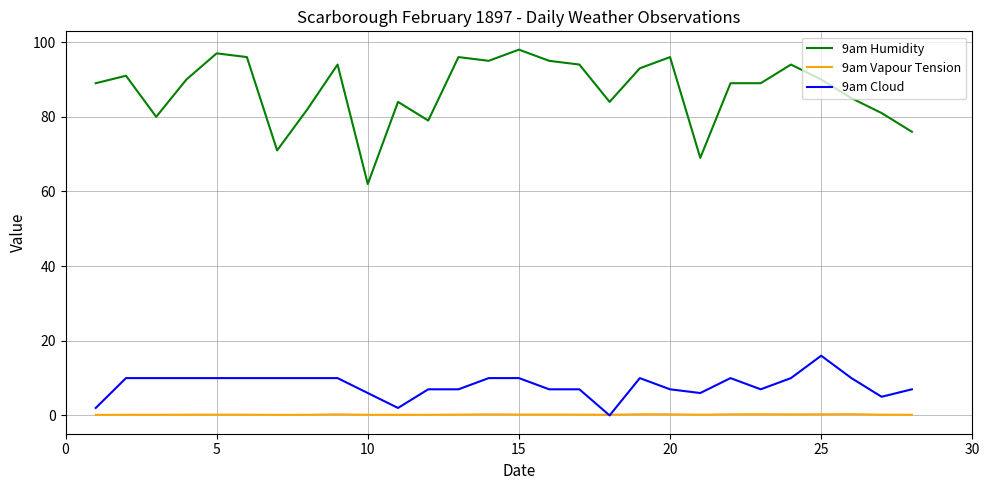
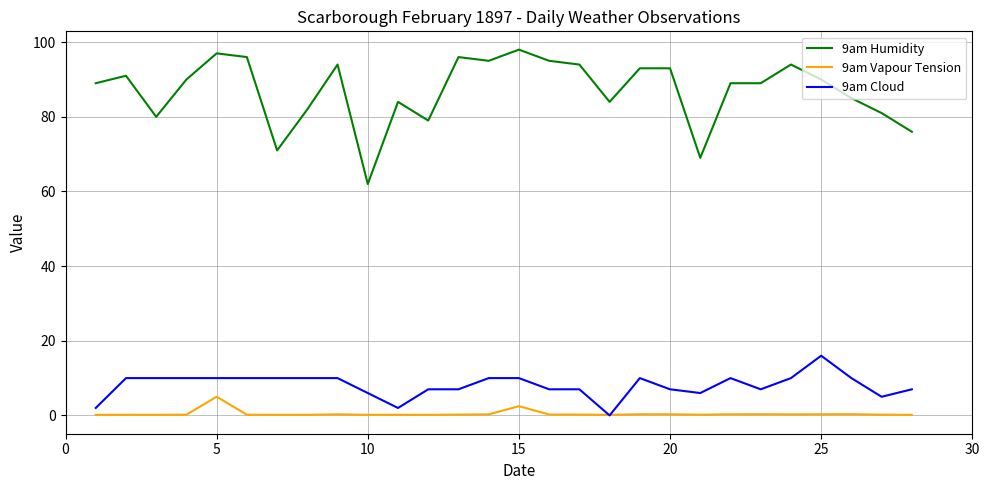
9am Vapour Tension, 5: 0 -> 5
9am Vapour Tension, 15: 0 -> 2
9am Humidity, 20: 96 -> 93
